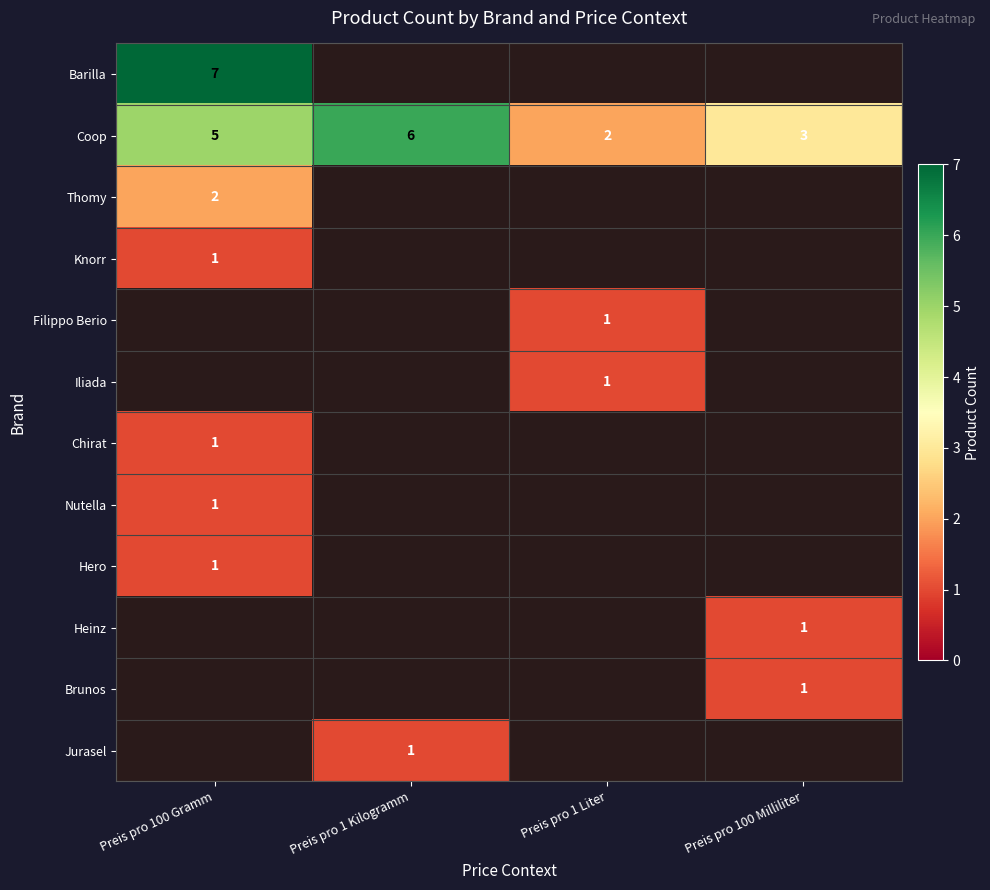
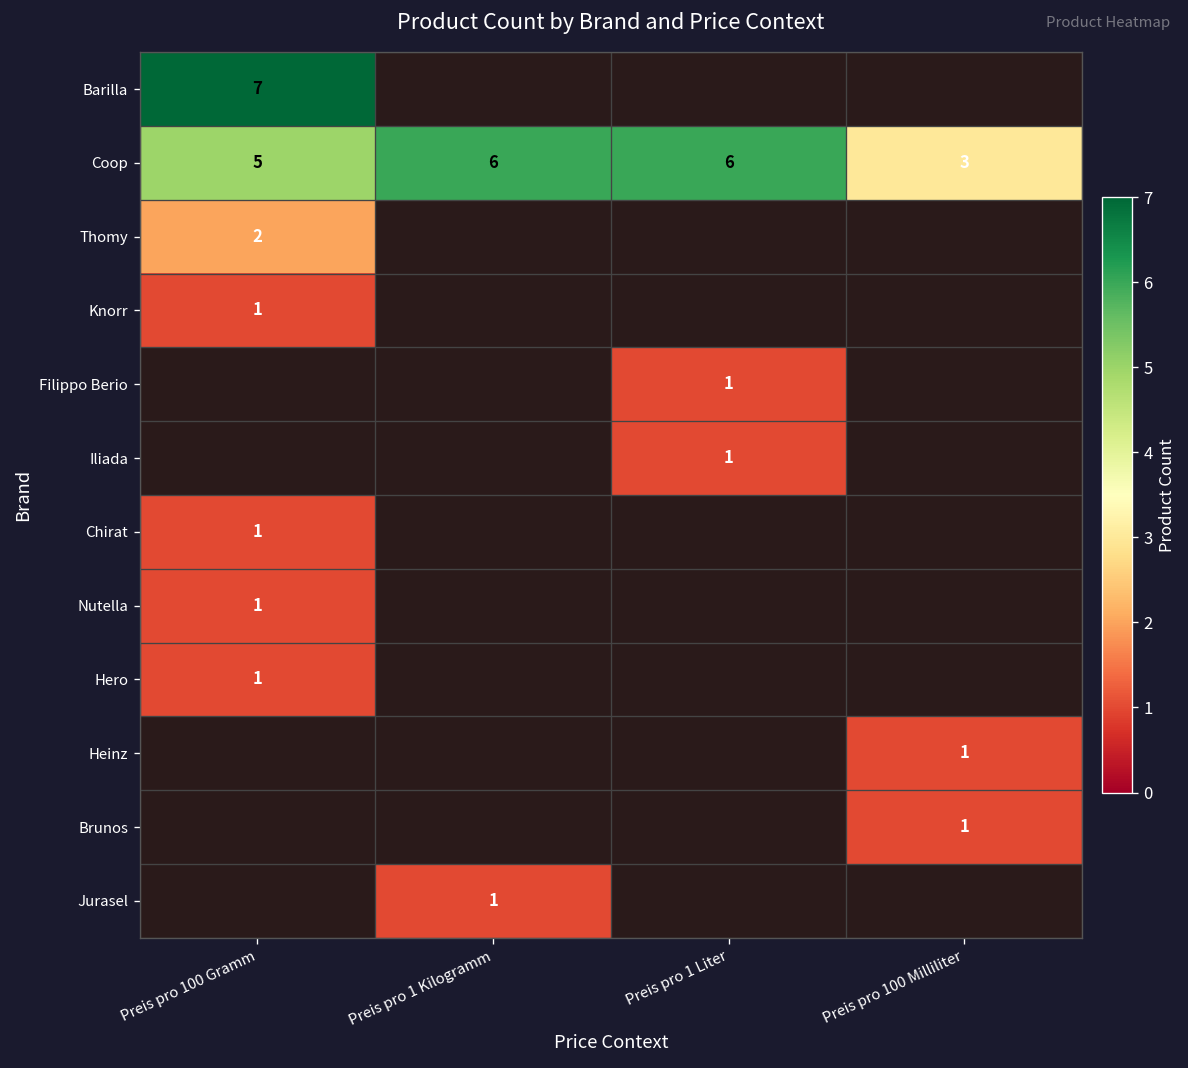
Coop, Preis pro 1 Liter: 2 -> 6
